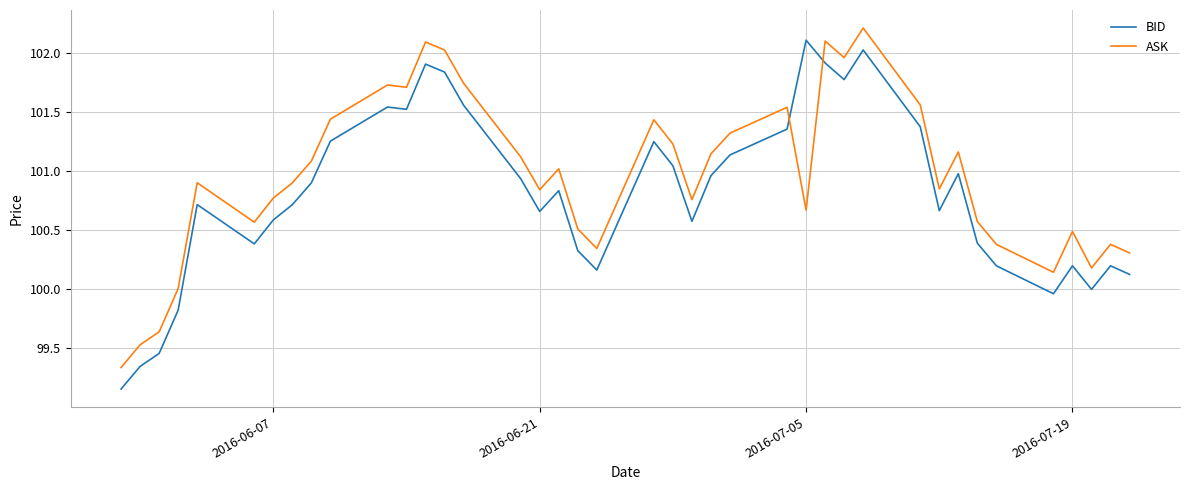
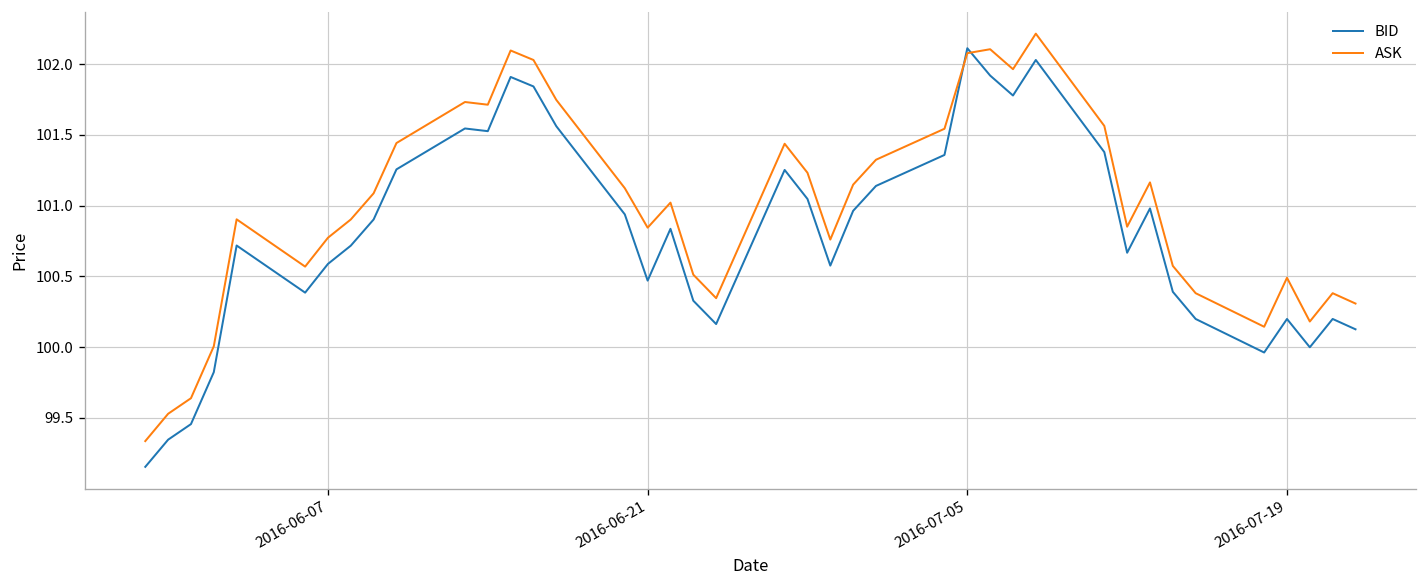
BID, 2016-06-21: 100.66 -> 100.47
ASK, 2016-07-05: 100.67 -> 102.08
